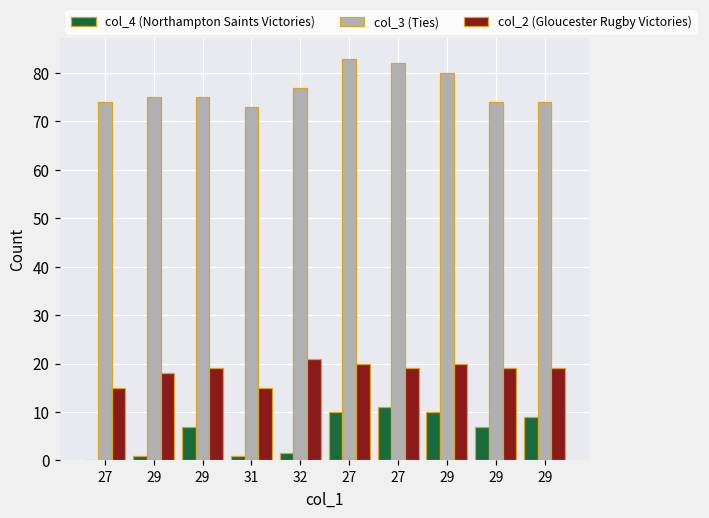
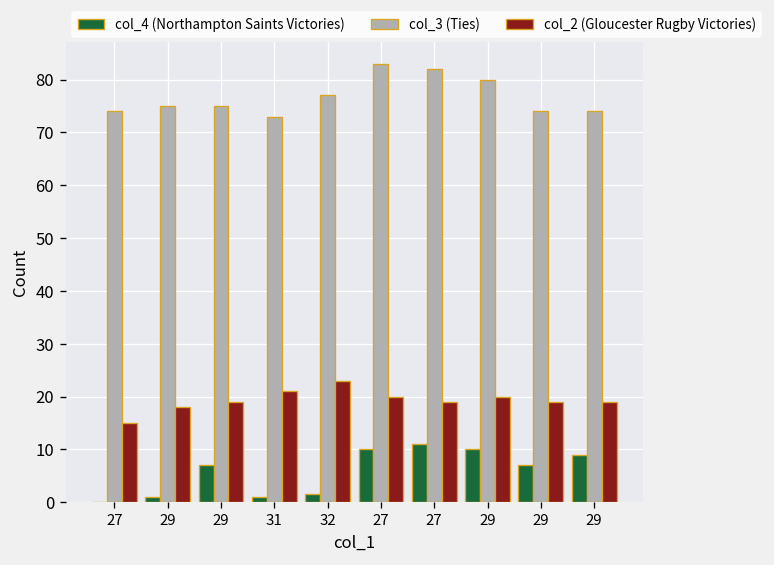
col_2 (Gloucester Rugby Victories), 31: 15 -> 21
col_2 (Gloucester Rugby Victories), 32: 21 -> 23
